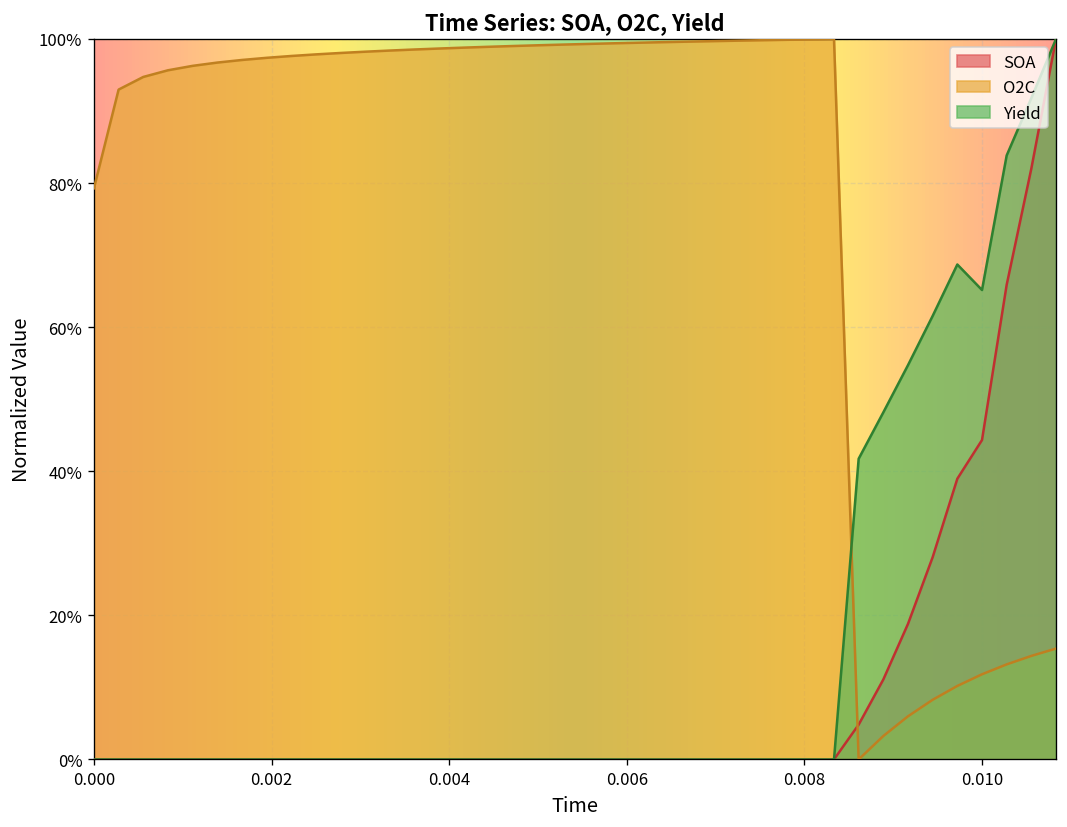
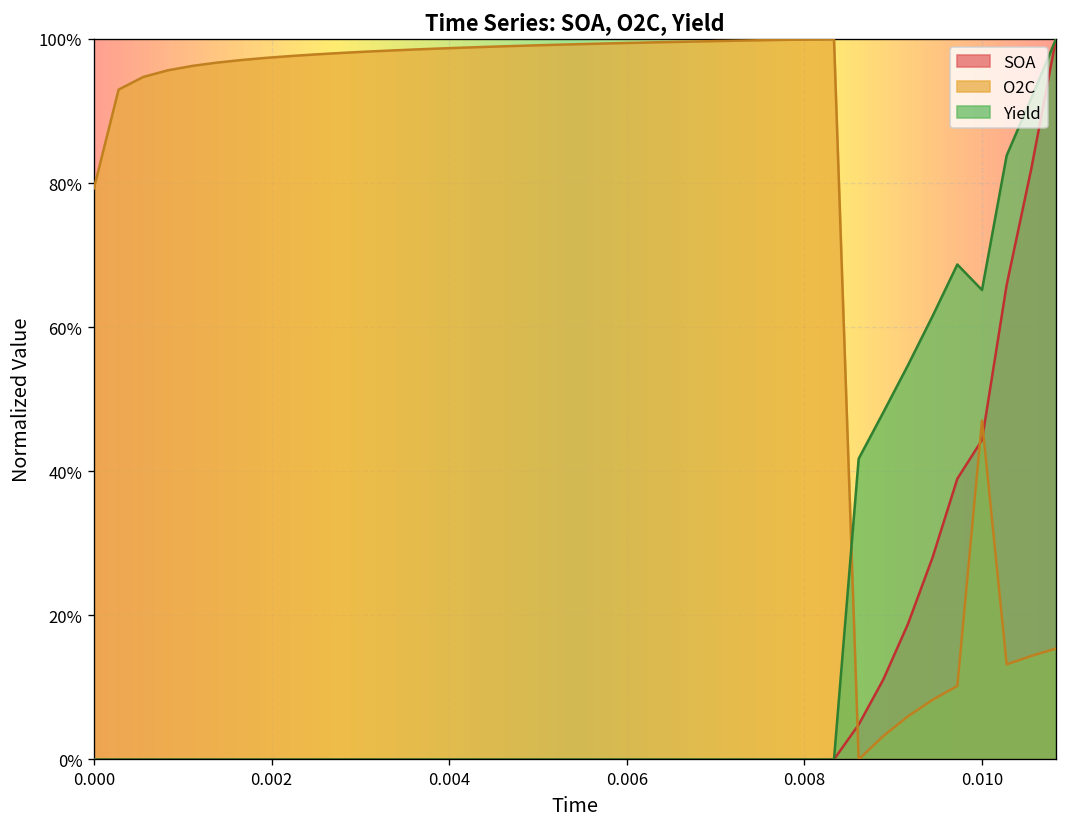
O2C, 0.010: 12% -> 47%
